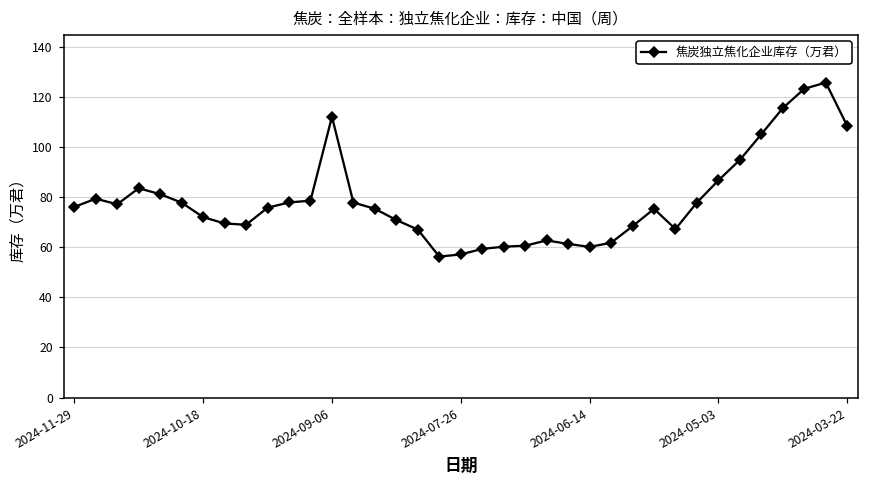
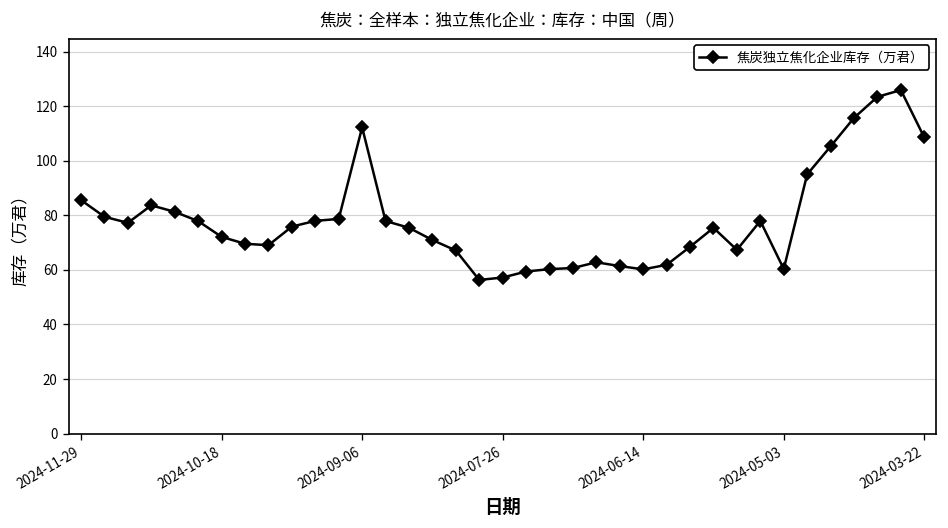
2024-11-29: 76 -> 86
2024-05-03: 87 -> 60
